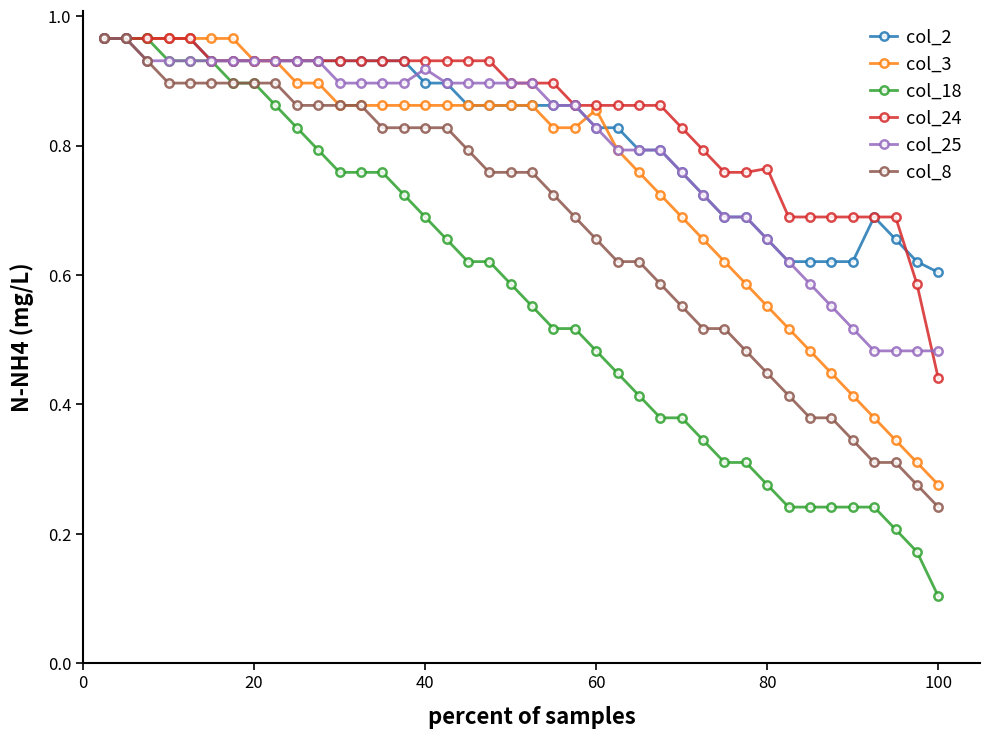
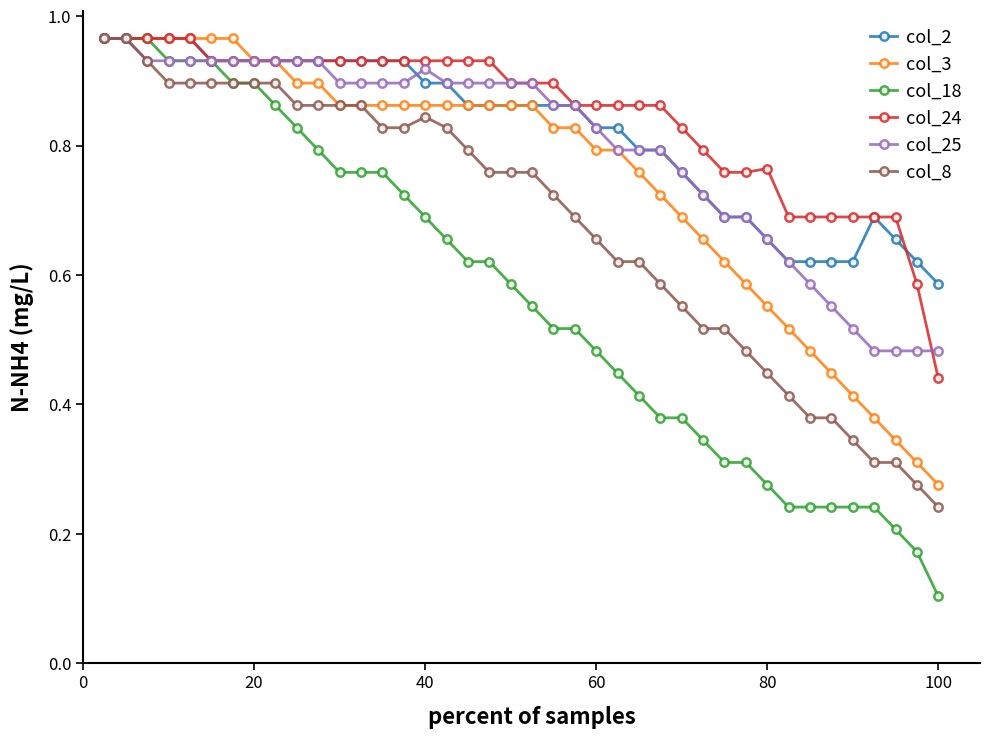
col_8, 40: 0.83 -> 0.84
col_3, 60: 0.86 -> 0.79
col_2, 100: 0.60 -> 0.59
